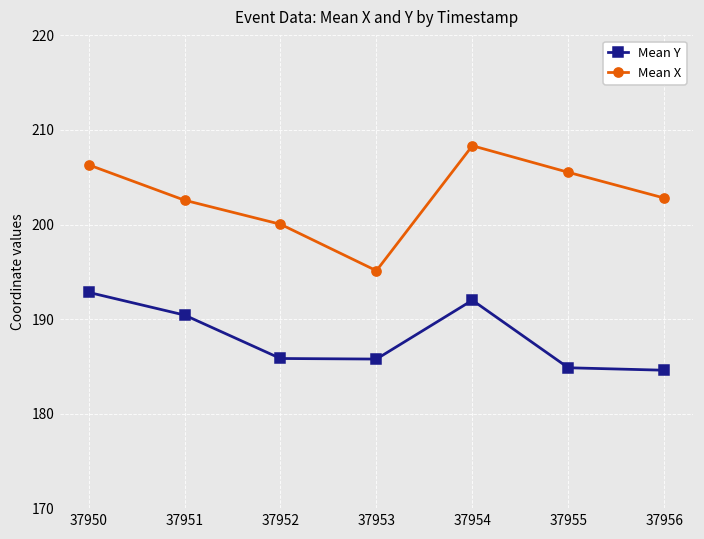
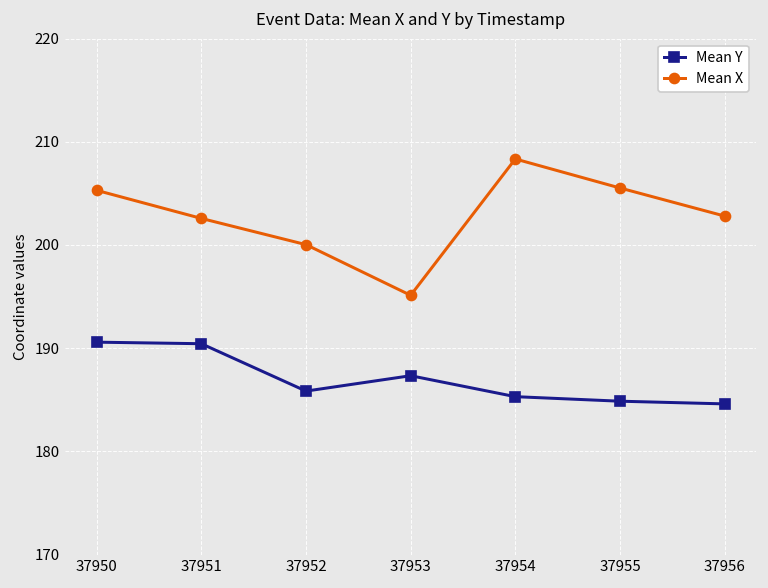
Mean Y, 37950: 193 -> 191
Mean X, 37950: 206 -> 205
Mean Y, 37953: 186 -> 187
Mean Y, 37954: 192 -> 185
